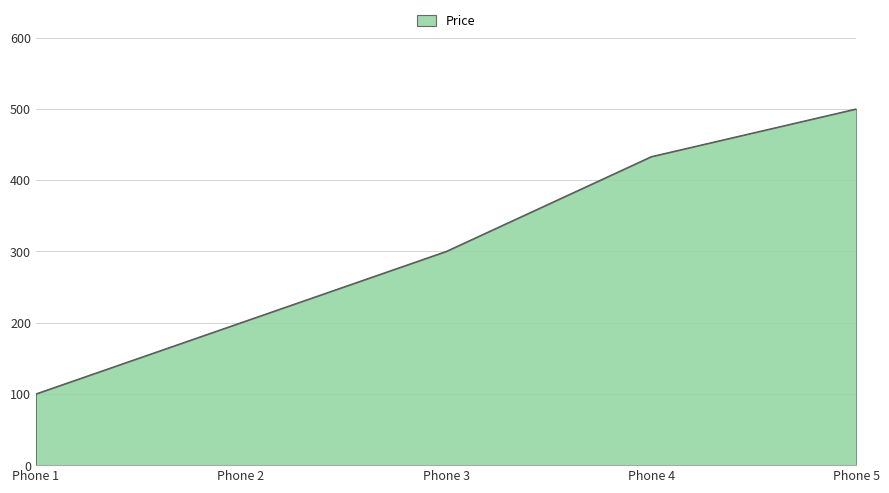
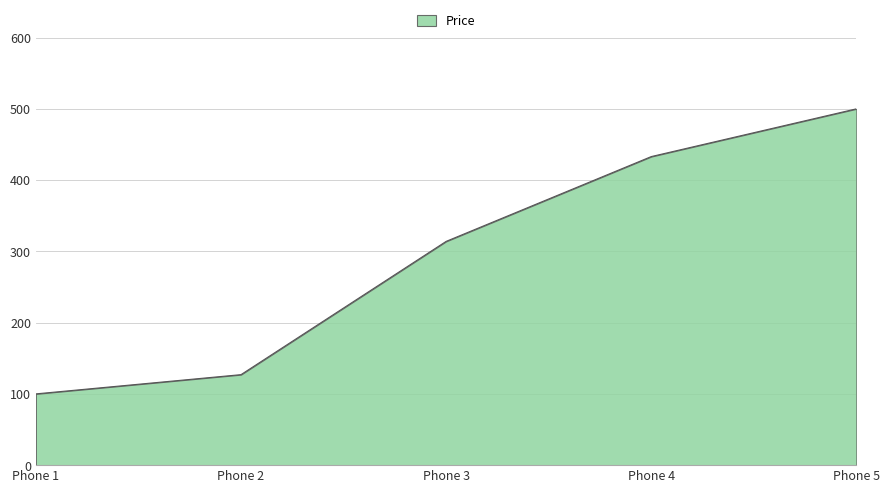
Phone 2: 200 -> 130
Phone 3: 300 -> 310
